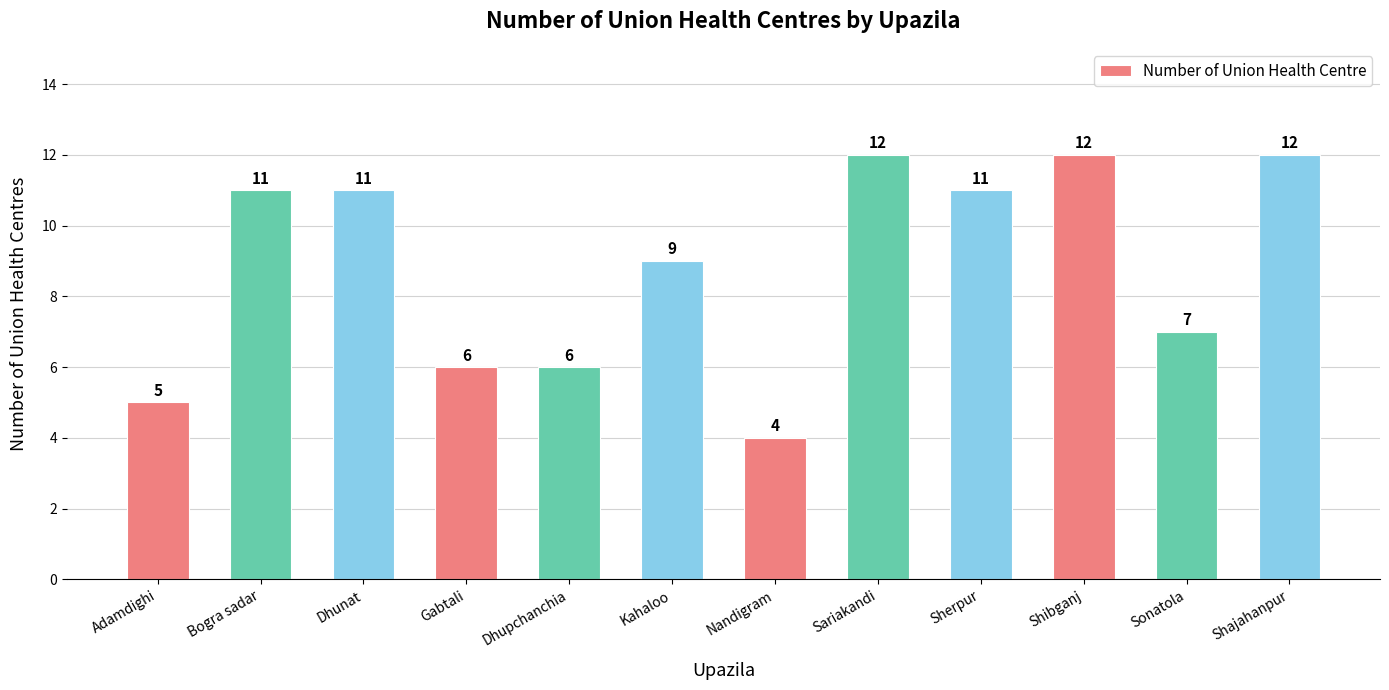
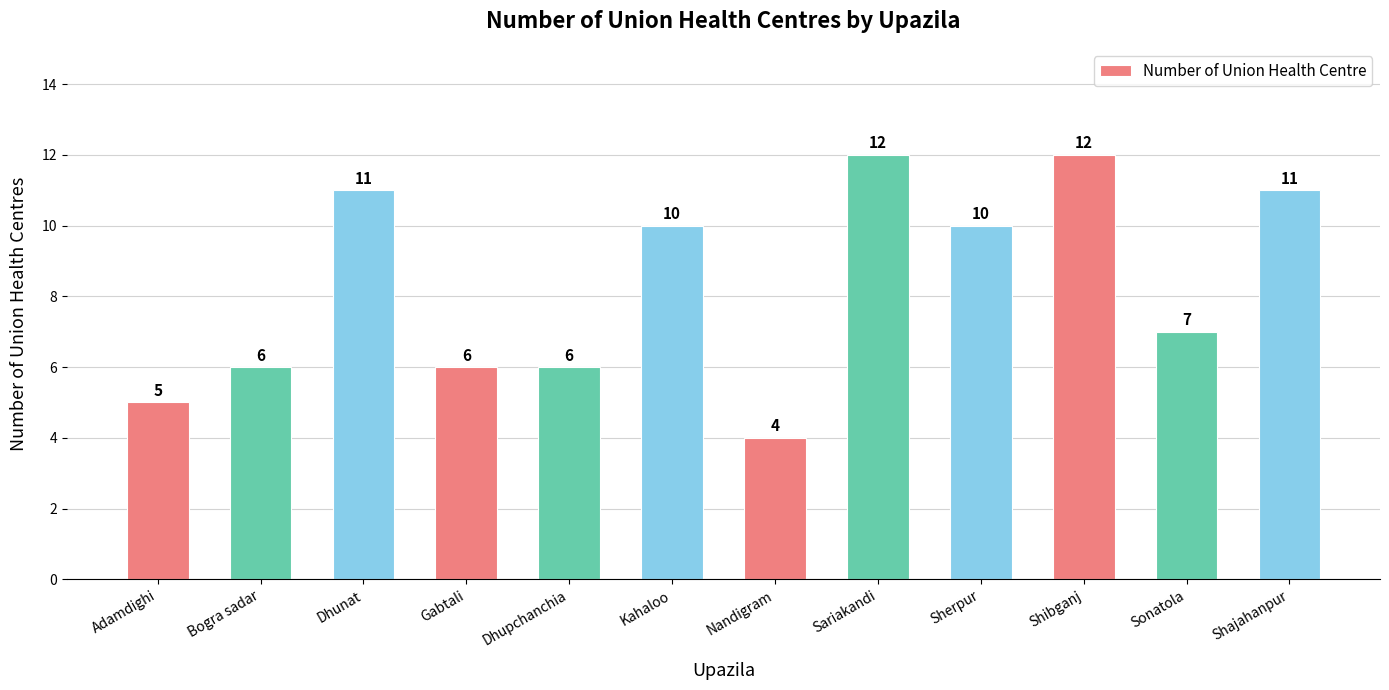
Bogra sadar: 11 -> 6
Kahaloo: 9 -> 10
Sherpur: 11 -> 10
Shajahanpur: 12 -> 11
